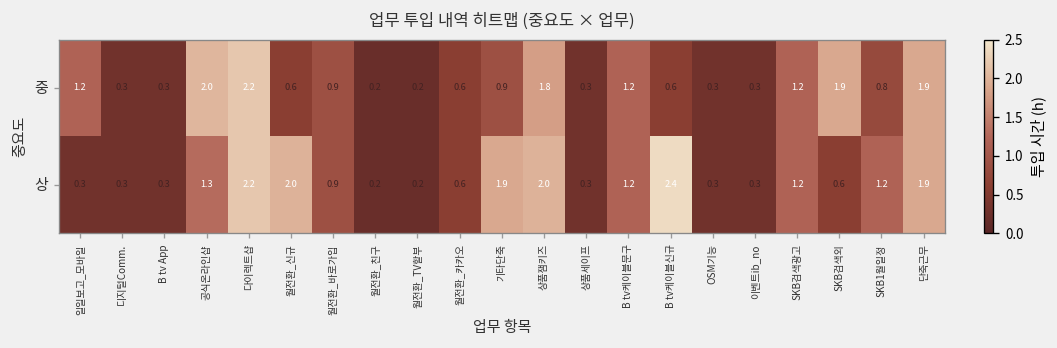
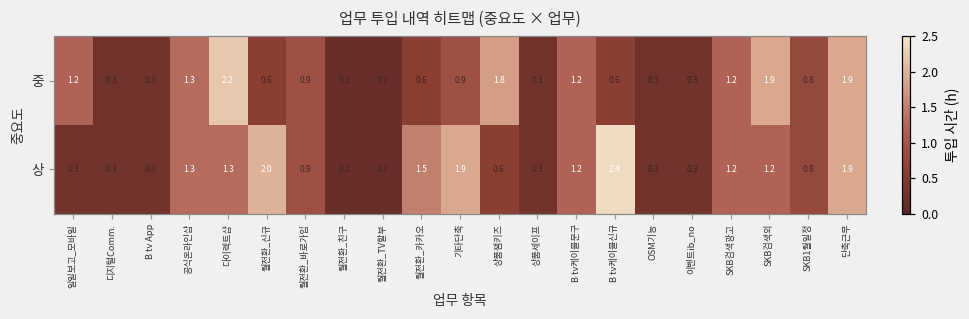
중, 공식온라인샵: 2.0 -> 1.3
상, 다이렉트샵: 2.2 -> 1.3
상, 월전환_카카오: 0.6 -> 1.5
상, 상품잼키즈: 2.0 -> 0.6
상, SKB검색외: 0.6 -> 1.2
상, SKB1월일정: 1.2 -> 0.8
